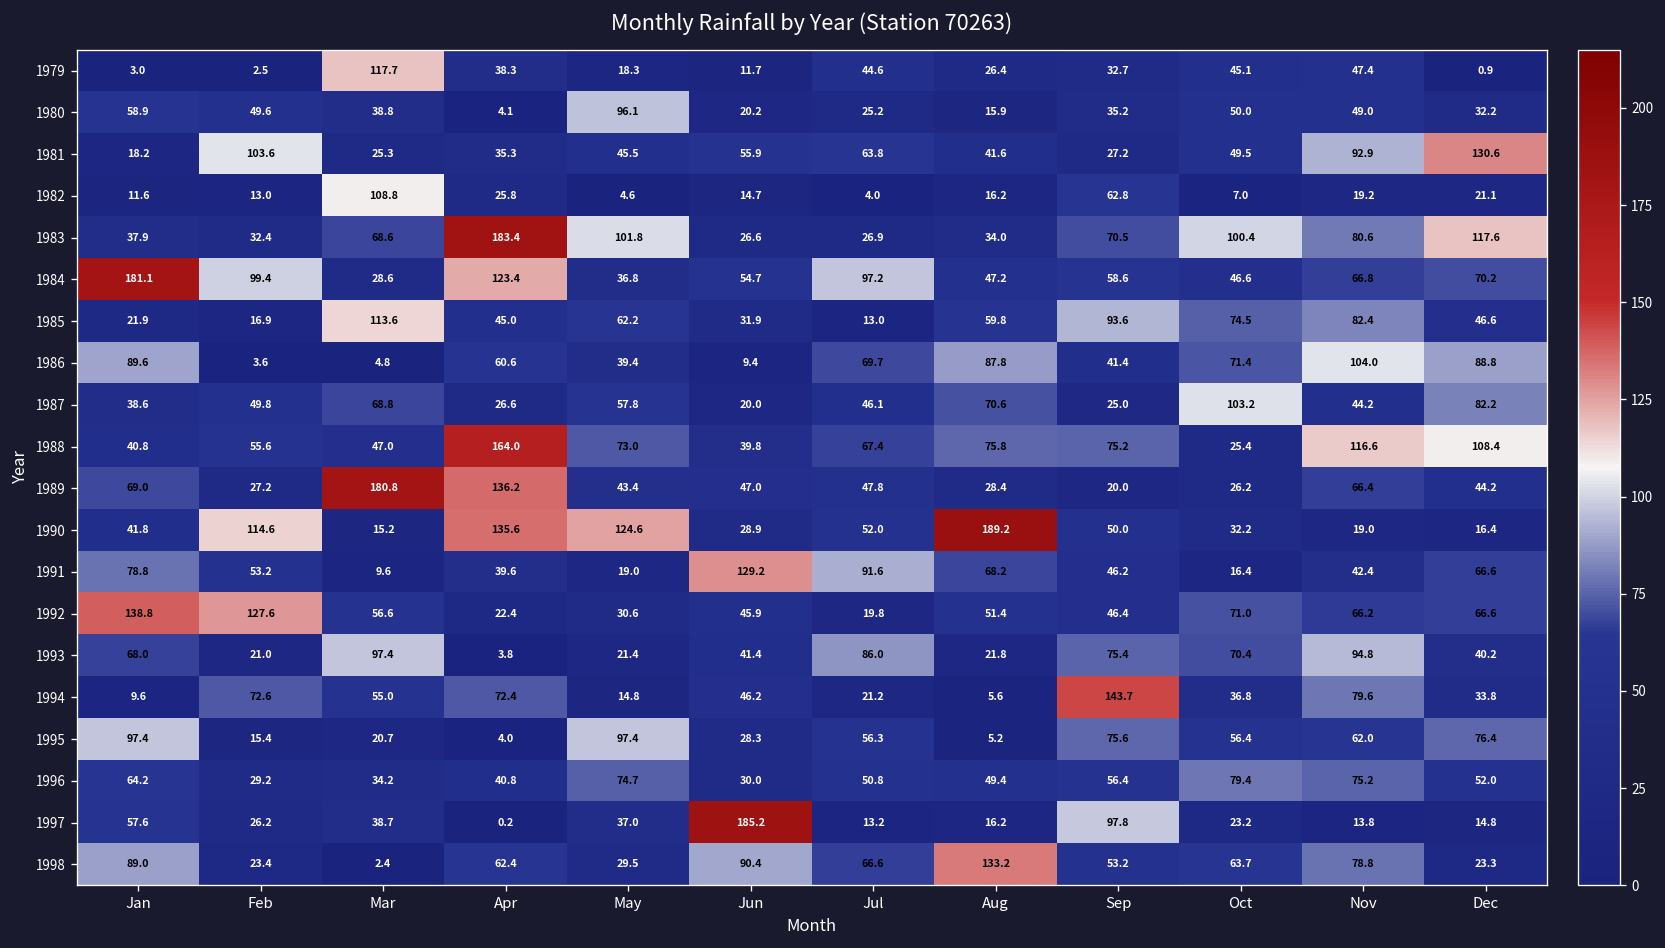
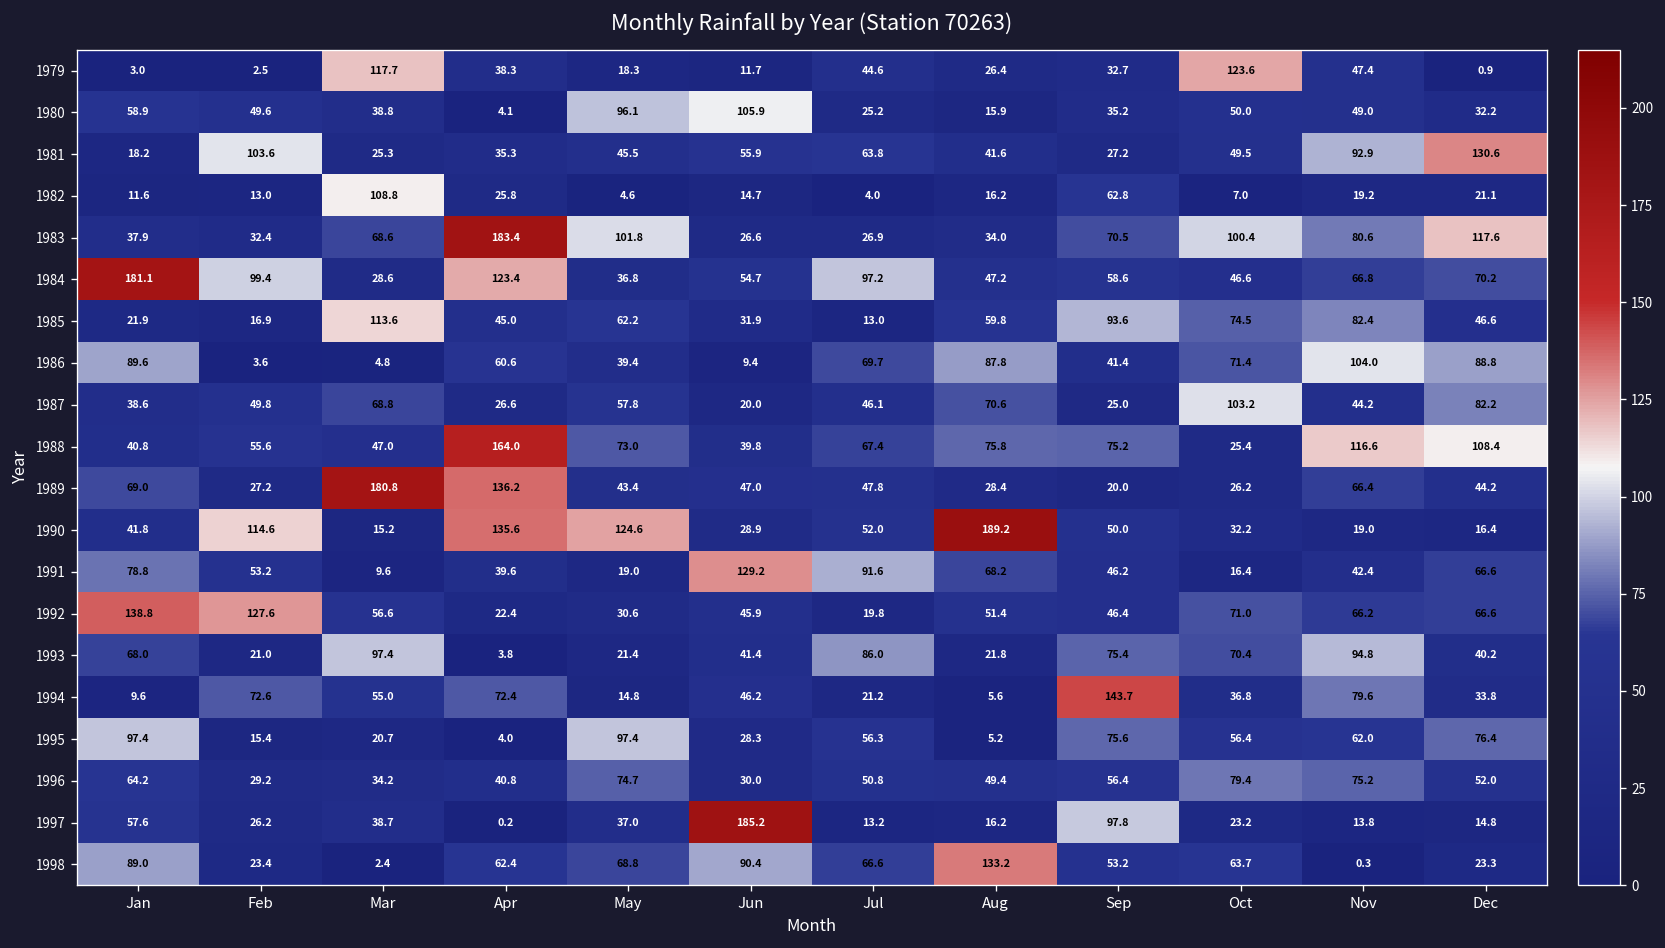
1979, Oct: 45.1 -> 123.6
1980, Jun: 20.2 -> 105.9
1998, May: 29.5 -> 68.8
1998, Nov: 78.8 -> 0.3
